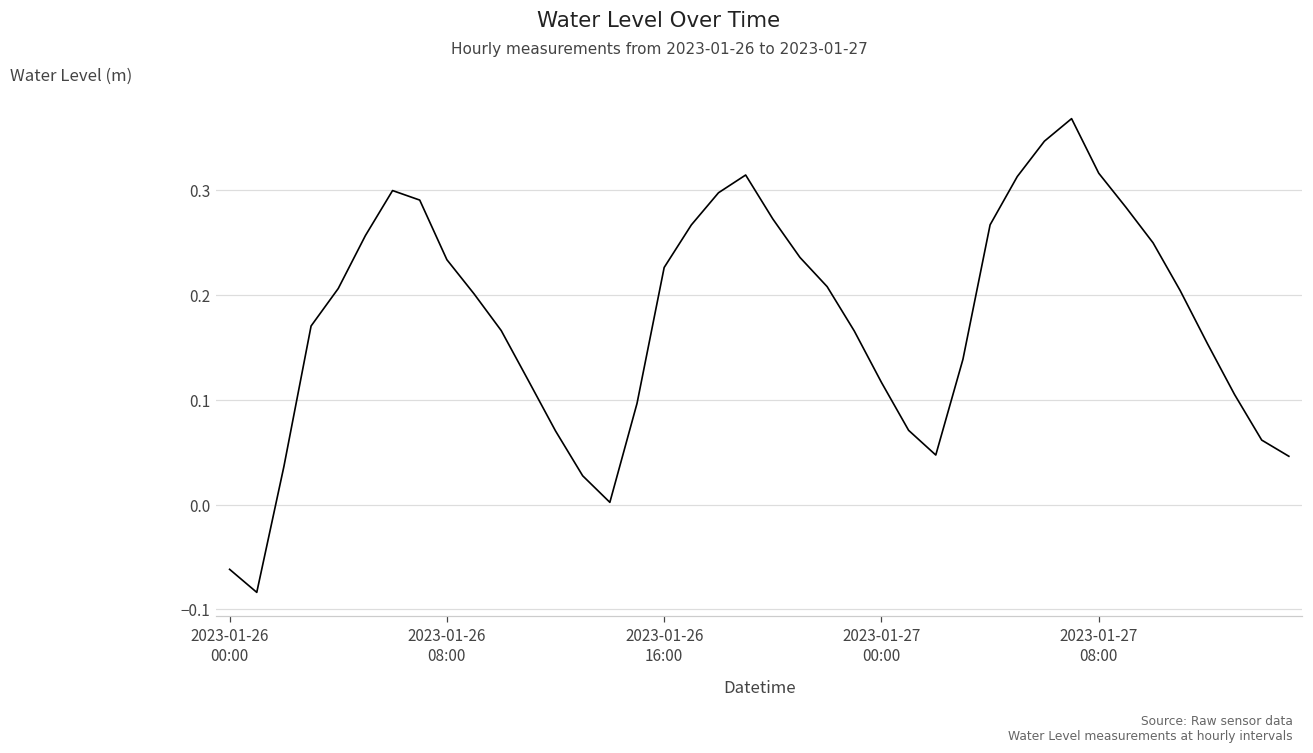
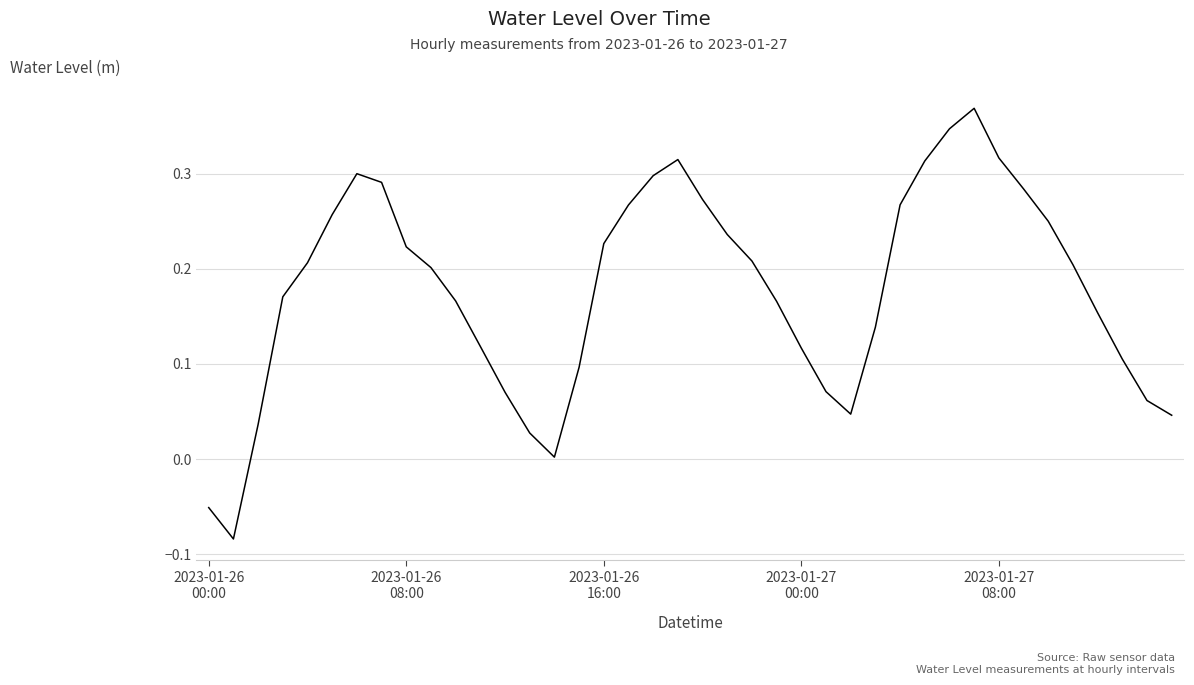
2023-01-26 00:00: -0.06 -> -0.05
2023-01-26 08:00: 0.23 -> 0.22
